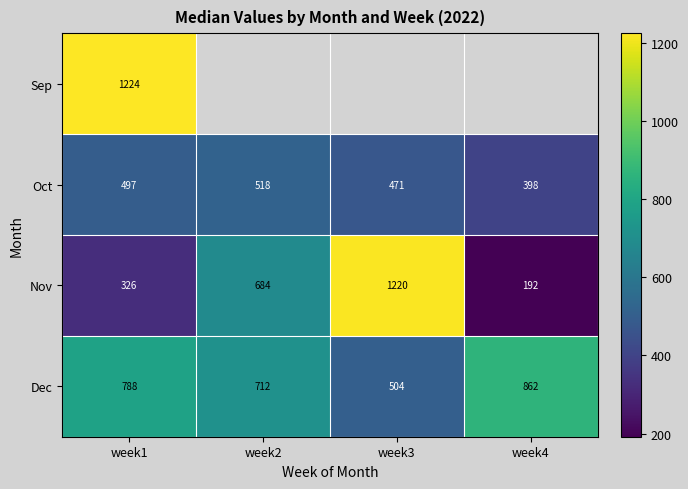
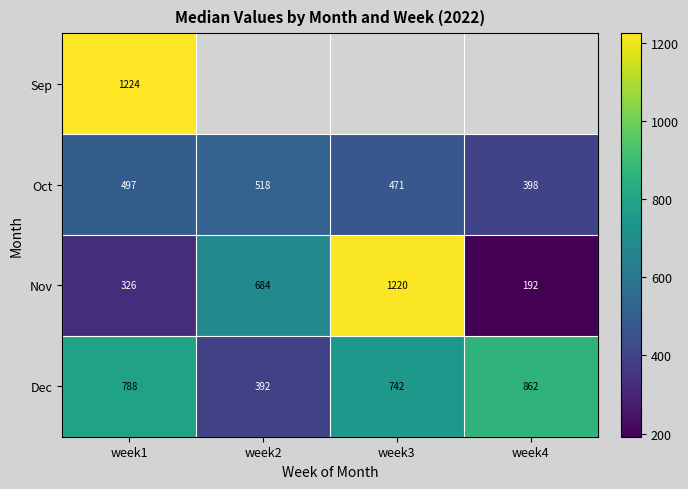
Dec, week2: 712 -> 392
Dec, week3: 504 -> 742
